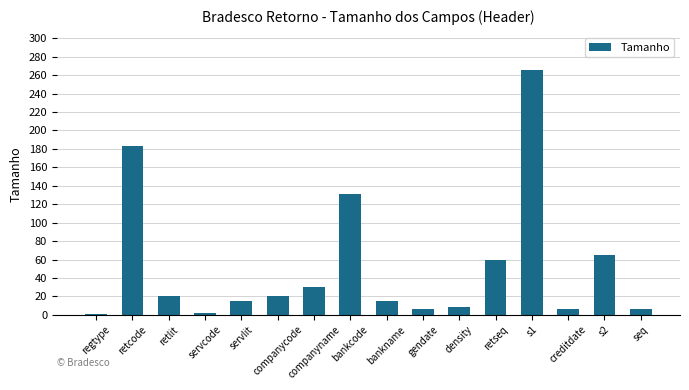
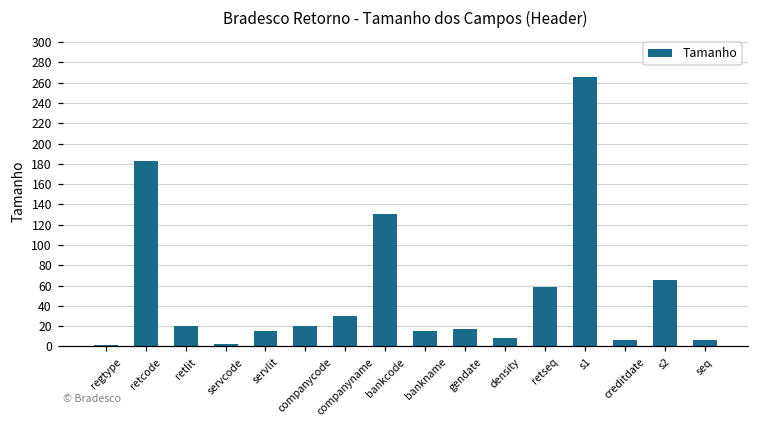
gendate: 10 -> 20
